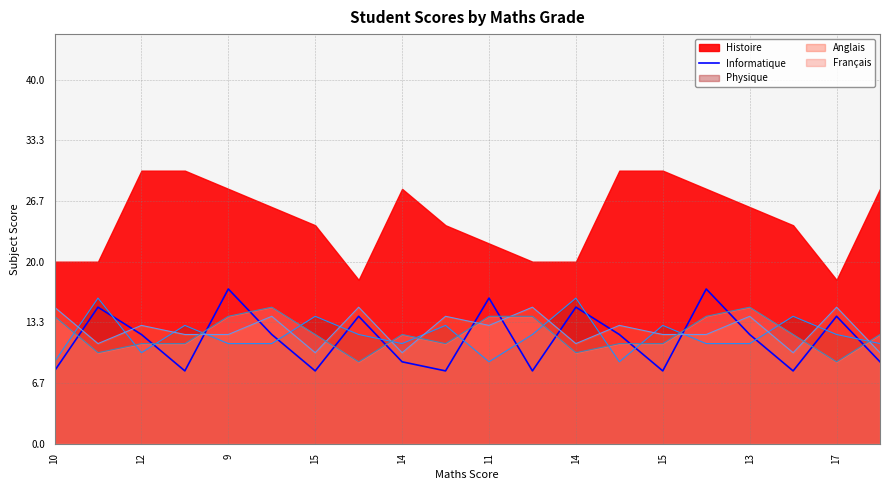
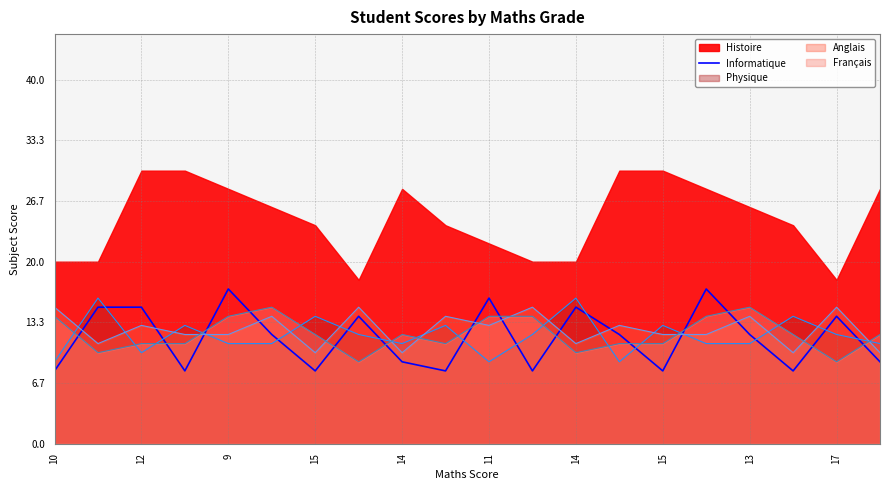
Informatique, 12: 12 -> 15
